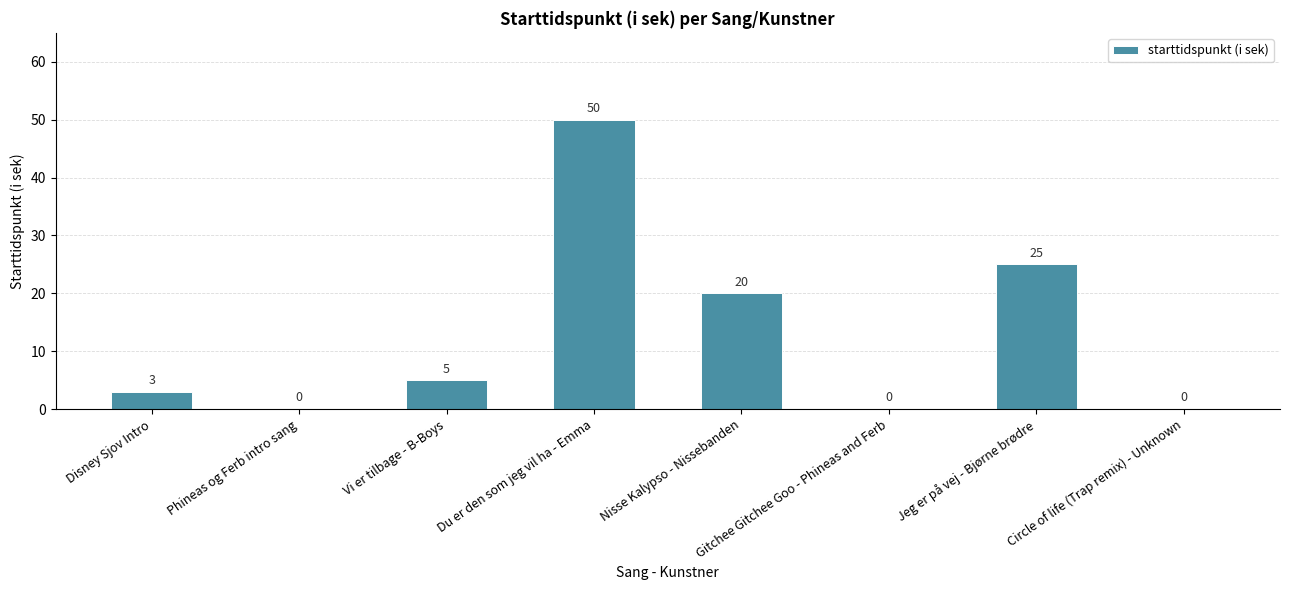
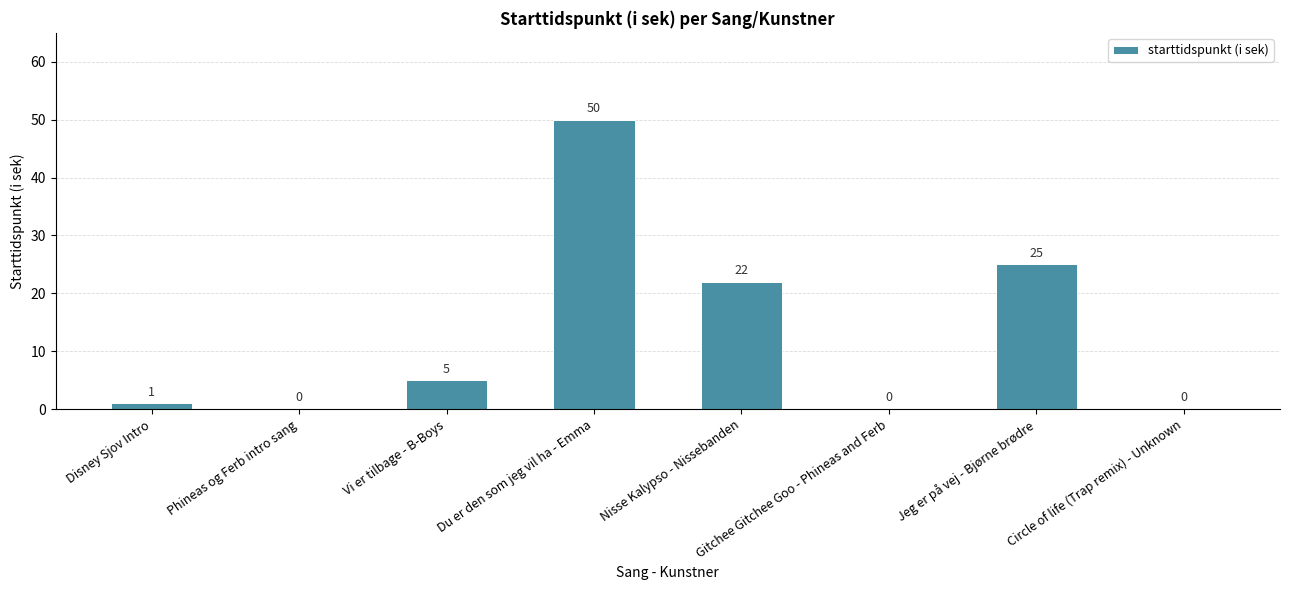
Disney Sjov Intro: 3 -> 1
Nisse Kalypso - Nissebanden: 20 -> 22
